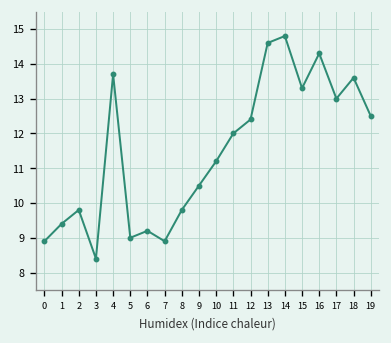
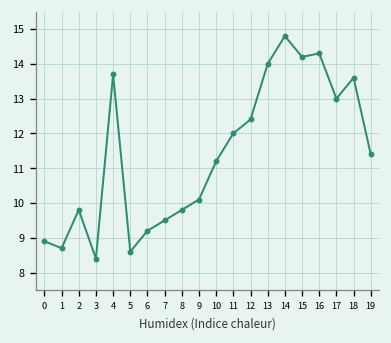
1: 9.4 -> 8.7
5: 9.0 -> 8.6
7: 8.9 -> 9.5
9: 10.5 -> 10.1
13: 14.6 -> 14.0
15: 13.3 -> 14.2
19: 12.5 -> 11.4
